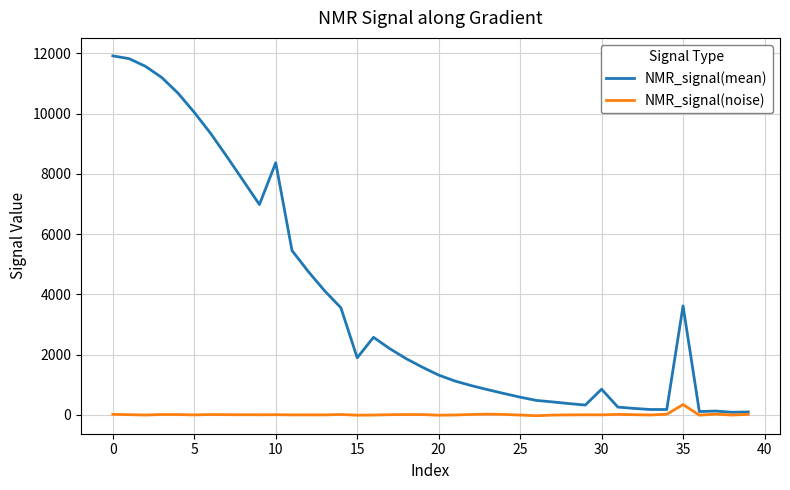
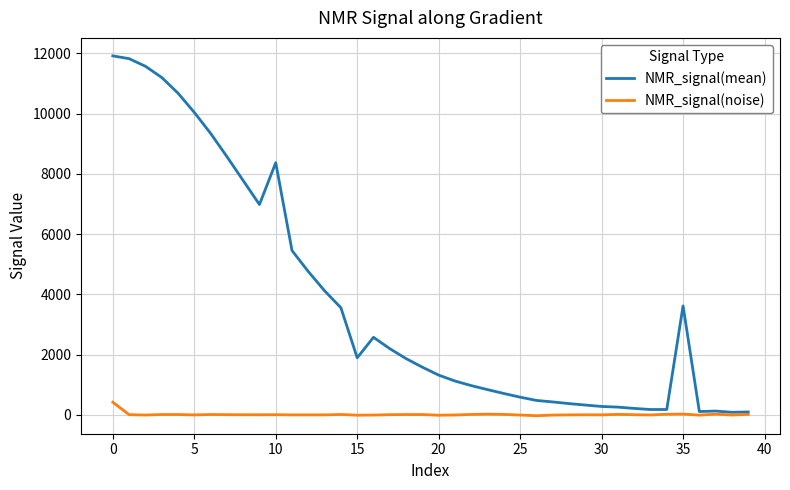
NMR_signal(noise), 0: 0 -> 400
NMR_signal(mean), 30: 800 -> 300
NMR_signal(noise), 35: 300 -> 0
